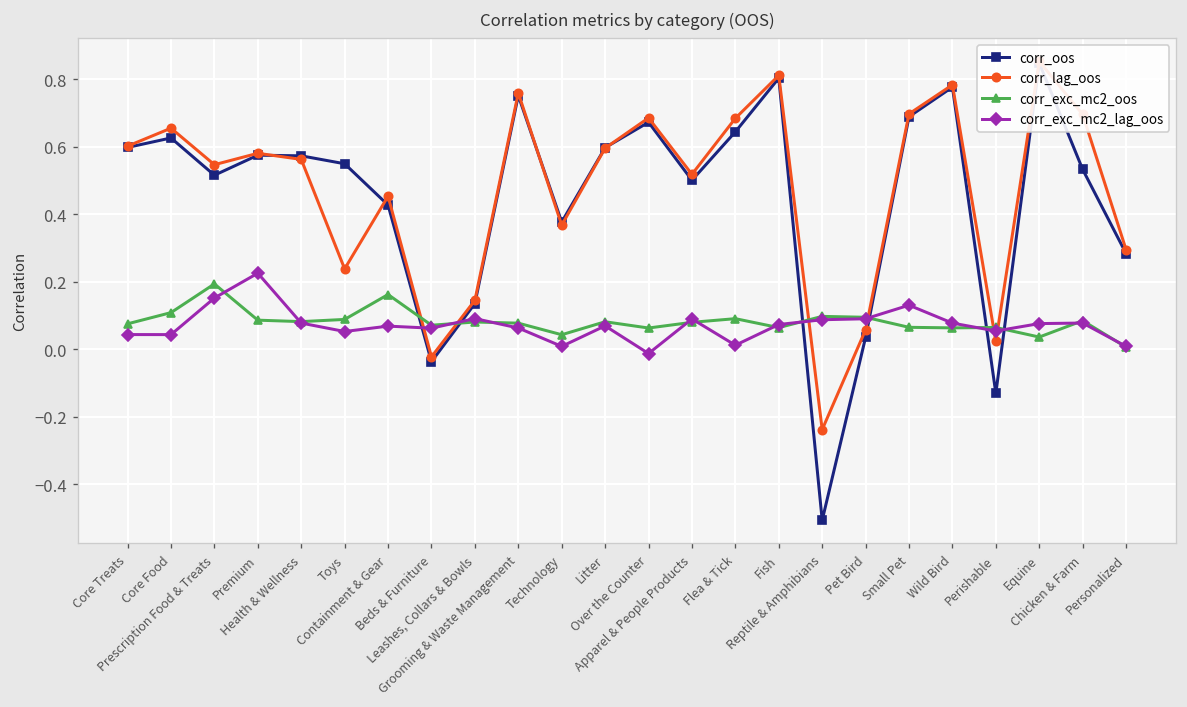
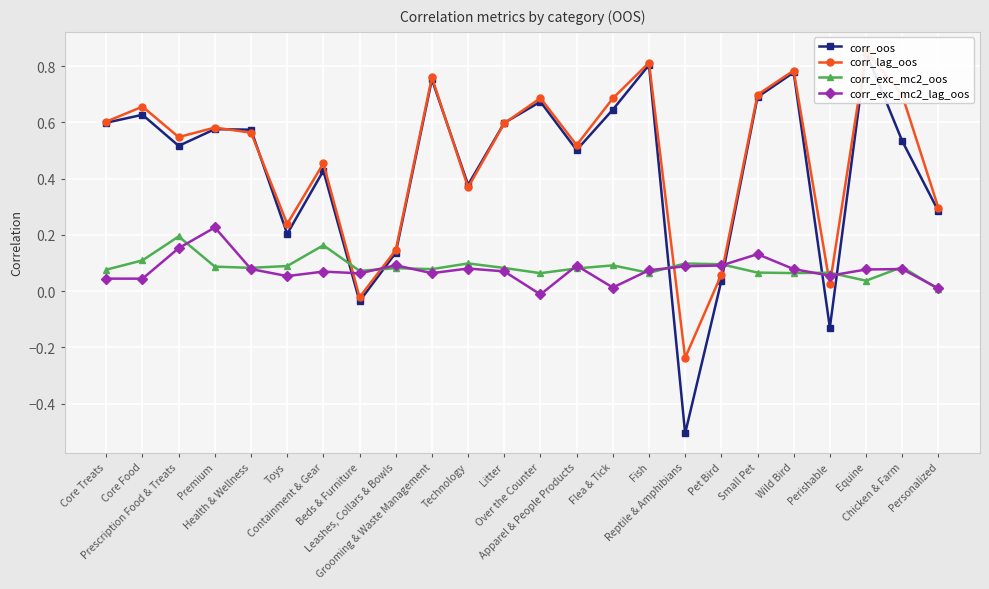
corr_oos, Toys: 0.55 -> 0.20
corr_exc_mc2_oos, Technology: 0.04 -> 0.10
corr_exc_mc2_lag_oos, Technology: 0.01 -> 0.08
